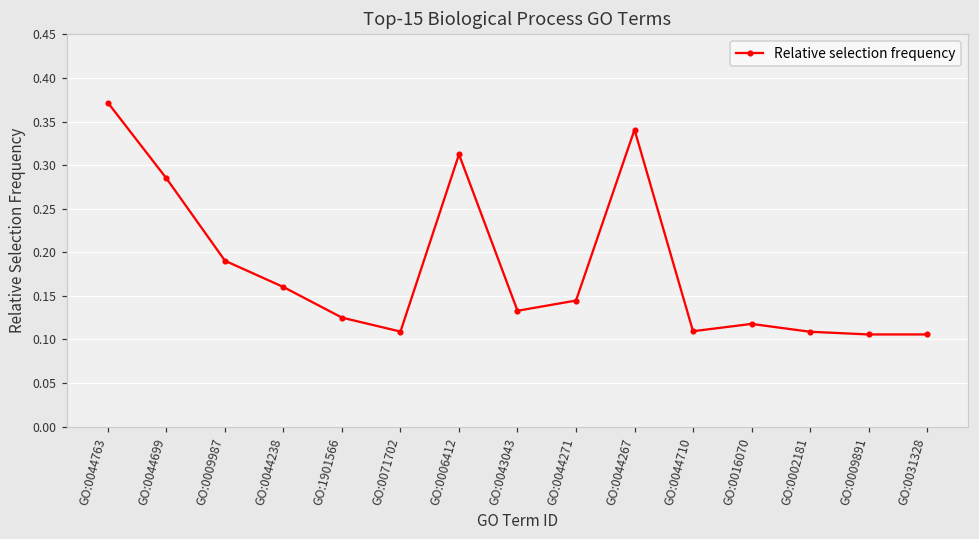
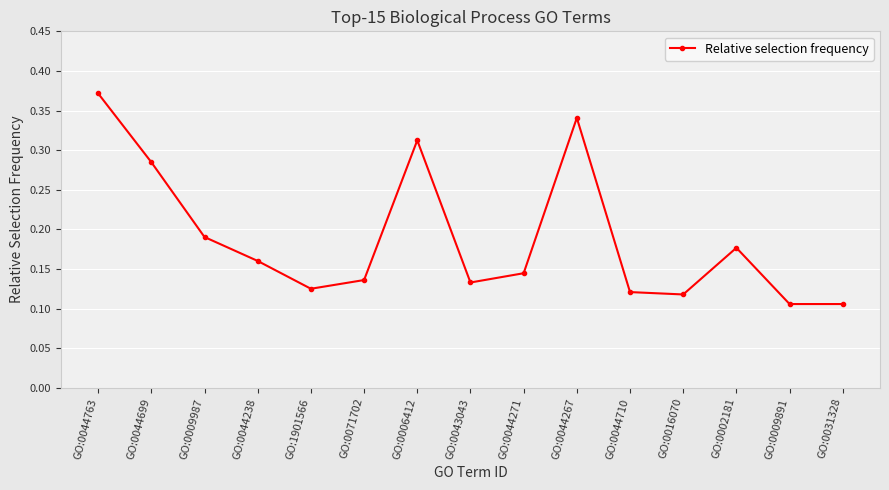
GO:0071702: 0.11 -> 0.14
GO:0044710: 0.11 -> 0.12
GO:0002181: 0.11 -> 0.18
